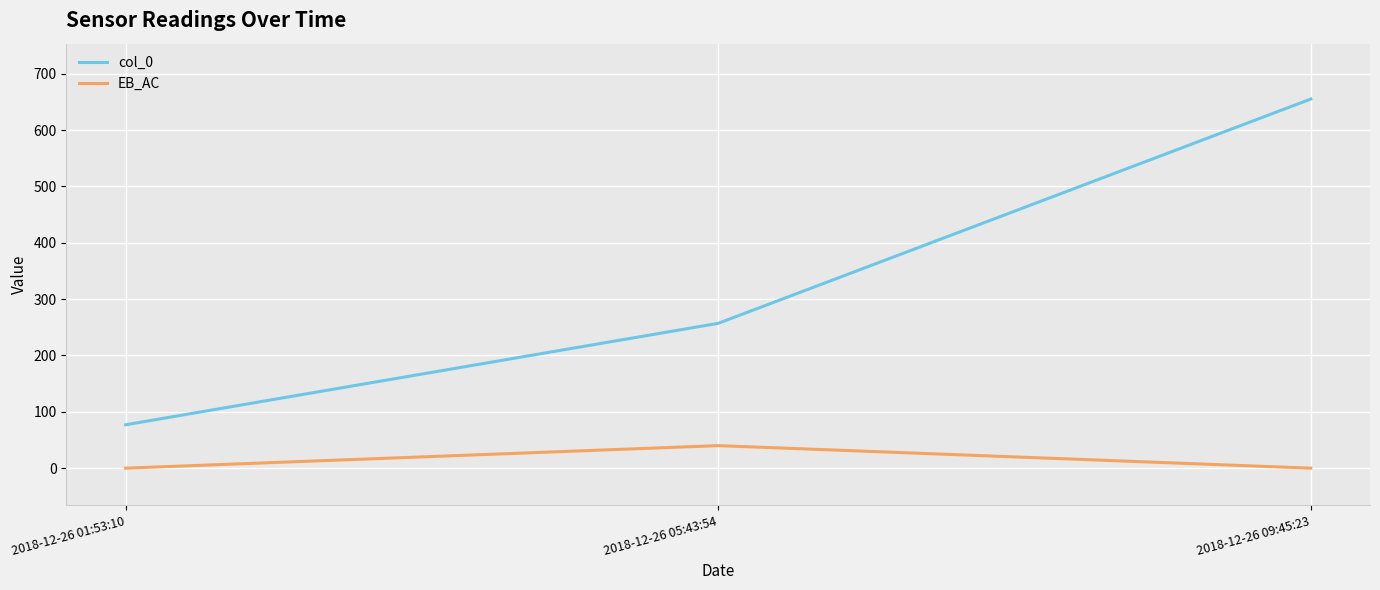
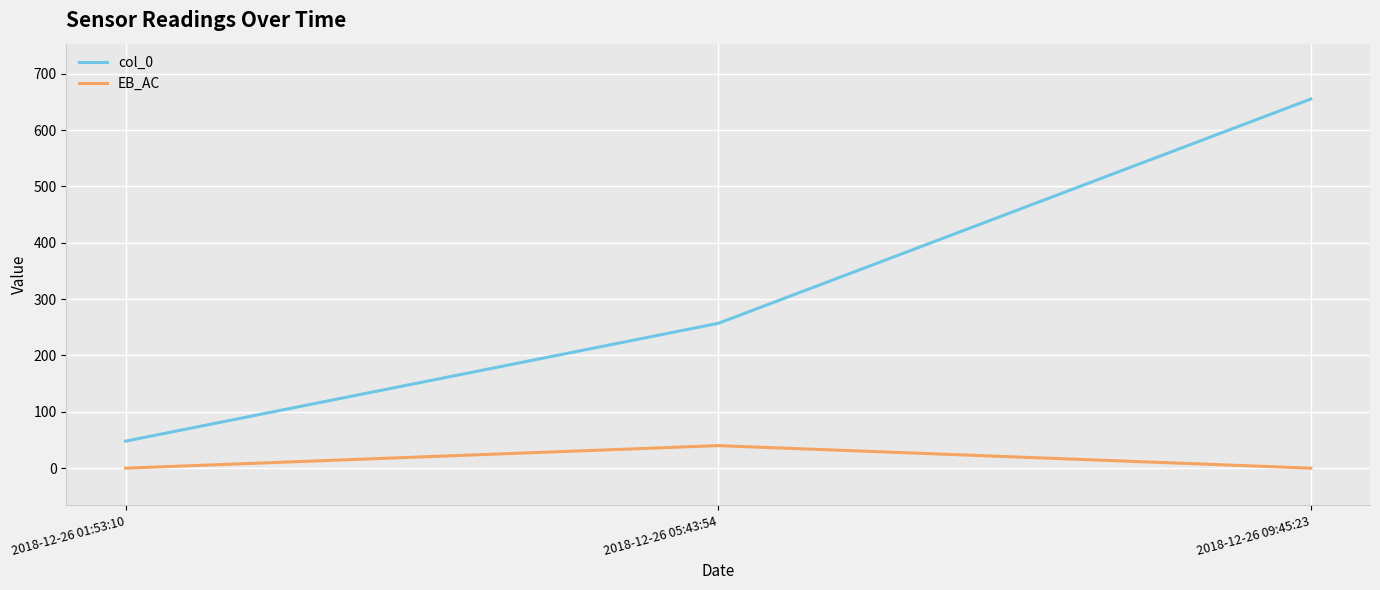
col_0, 2018-12-26 01:53:10: 80 -> 50
